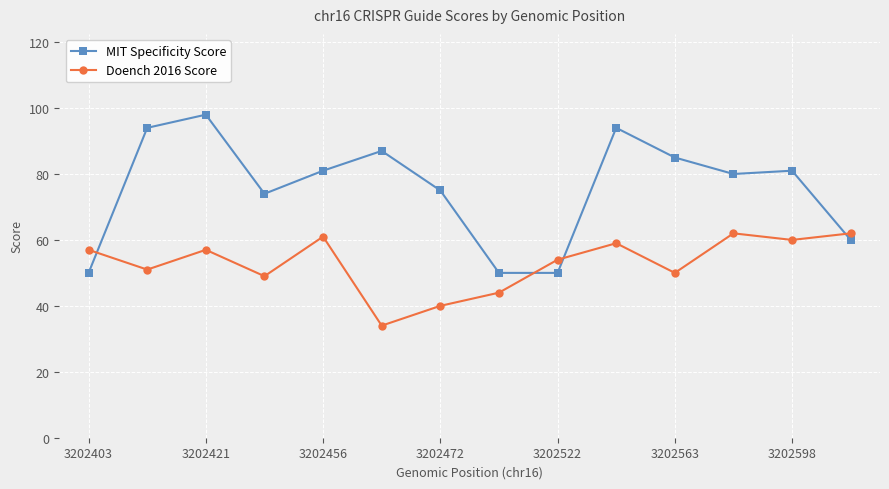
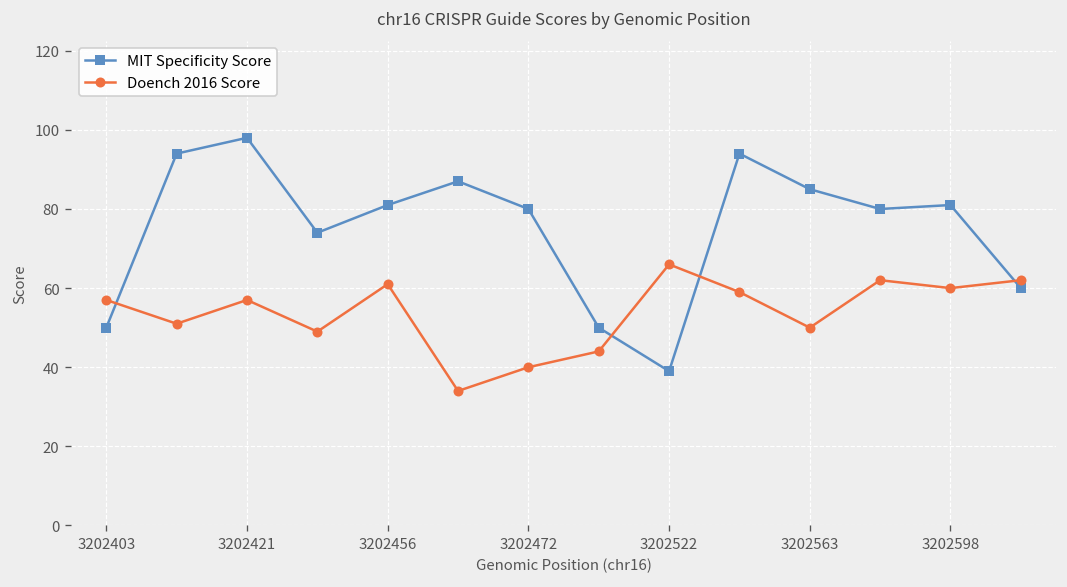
MIT Specificity Score, 3202472: 75 -> 80
MIT Specificity Score, 3202522: 50 -> 39
Doench 2016 Score, 3202522: 54 -> 66
